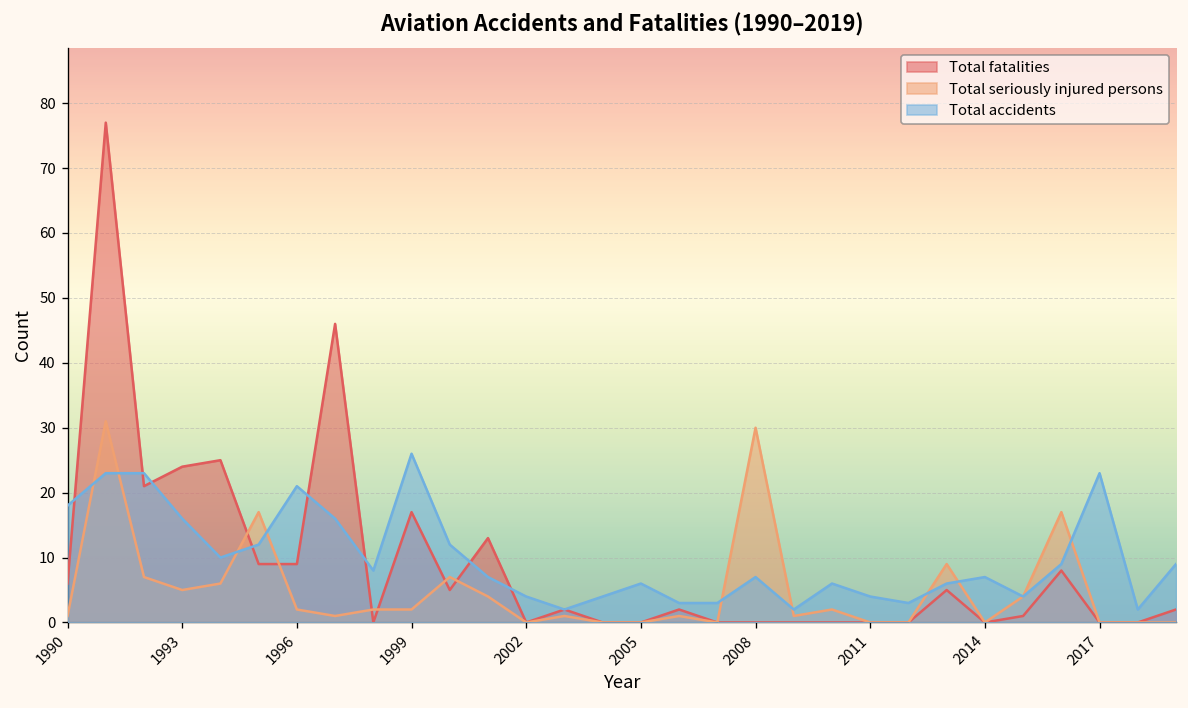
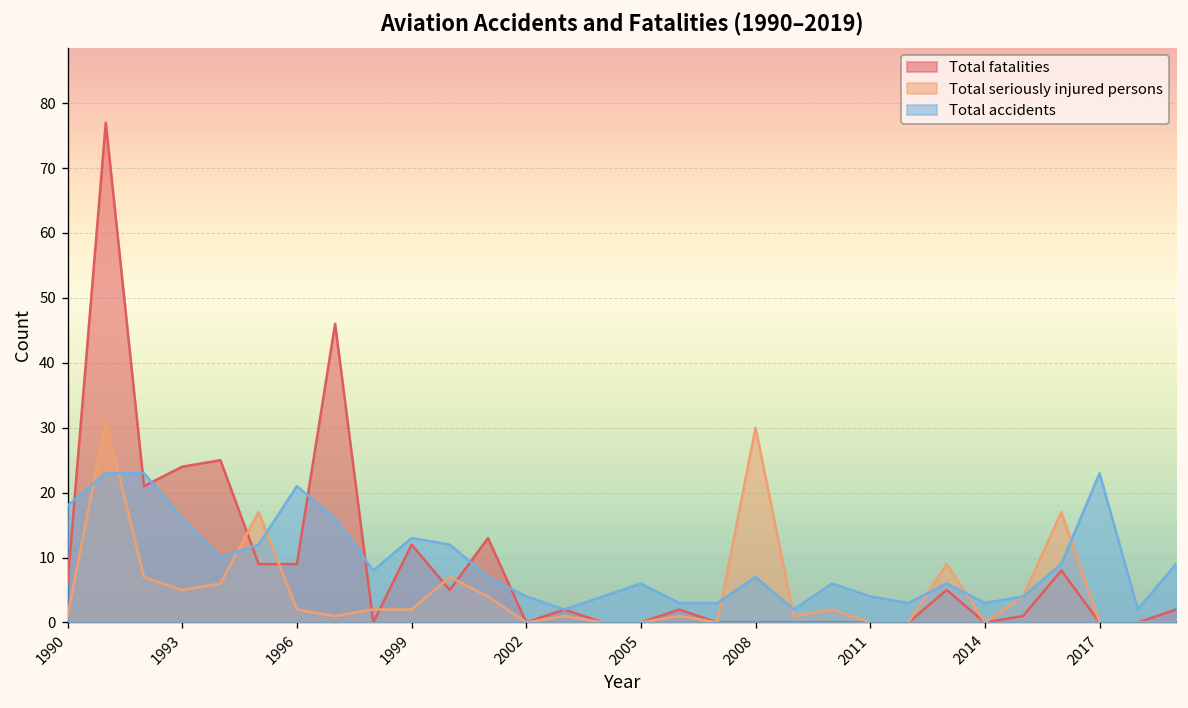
Total fatalities, 1999: 17 -> 12
Total accidents, 1999: 26 -> 13
Total accidents, 2014: 7 -> 3
